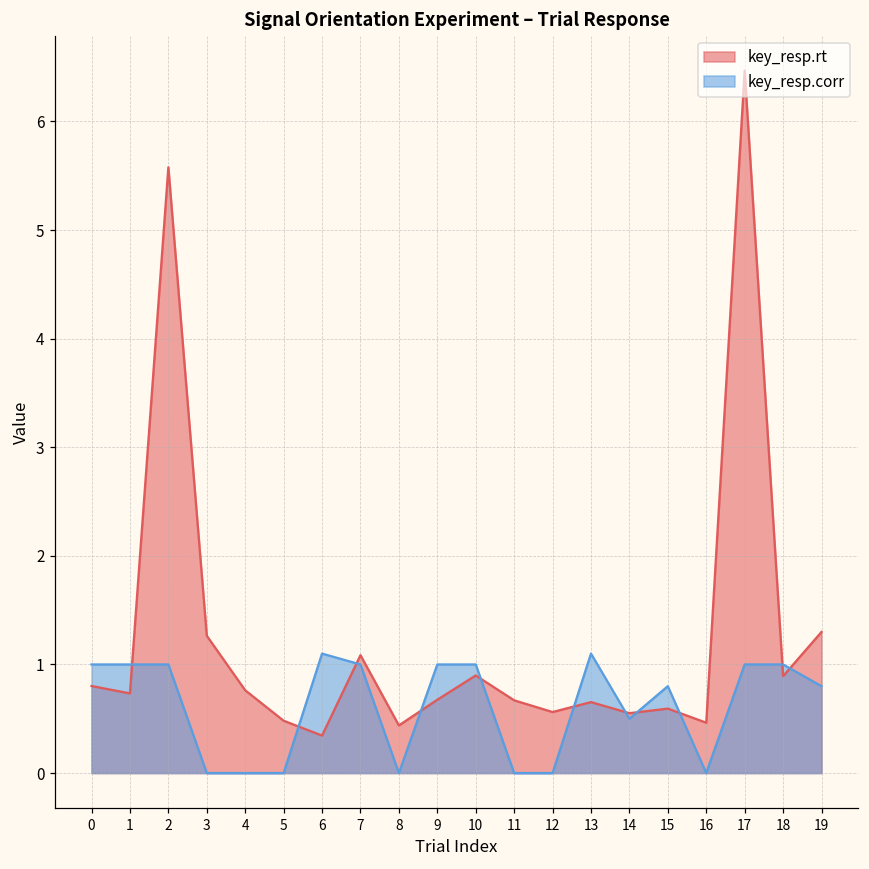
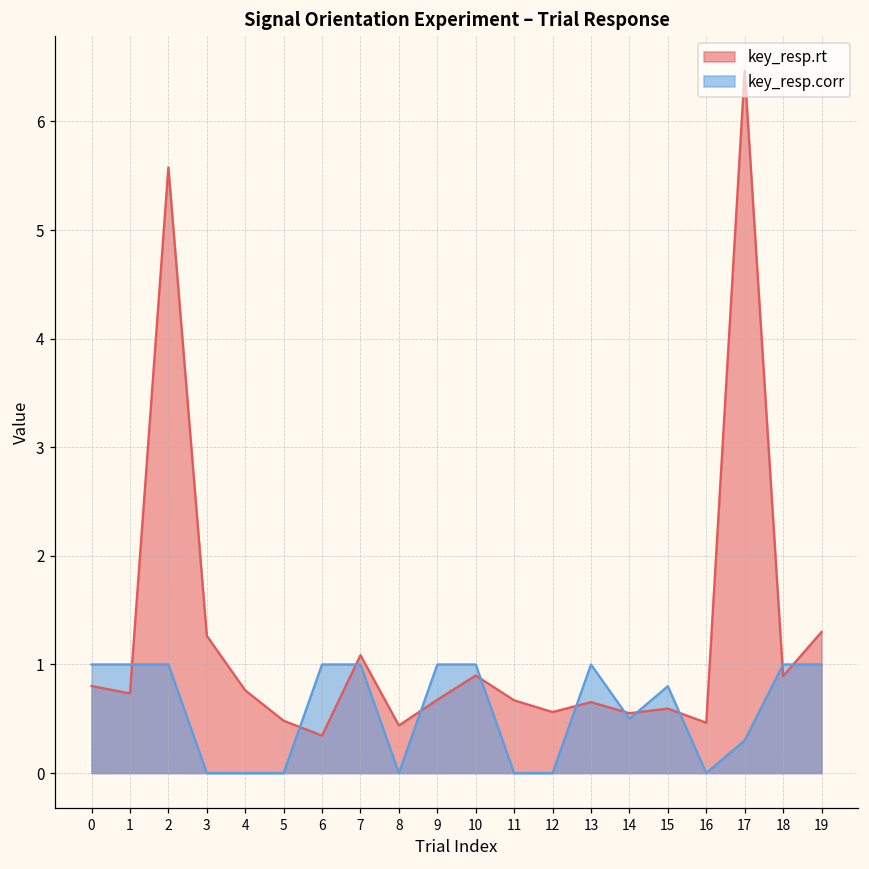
key_resp.corr, 6: 1.1 -> 1.0
key_resp.corr, 13: 1.1 -> 1.0
key_resp.corr, 17: 1.0 -> 0.3
key_resp.corr, 19: 0.8 -> 1.0
